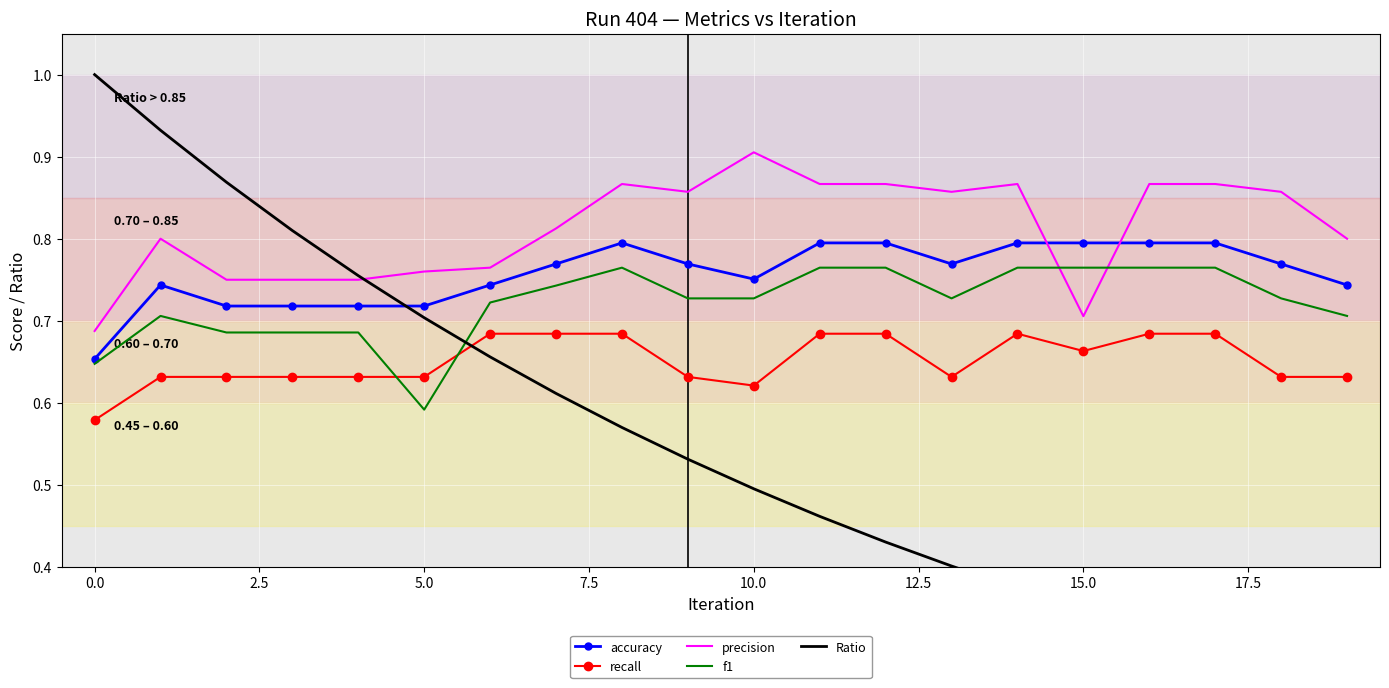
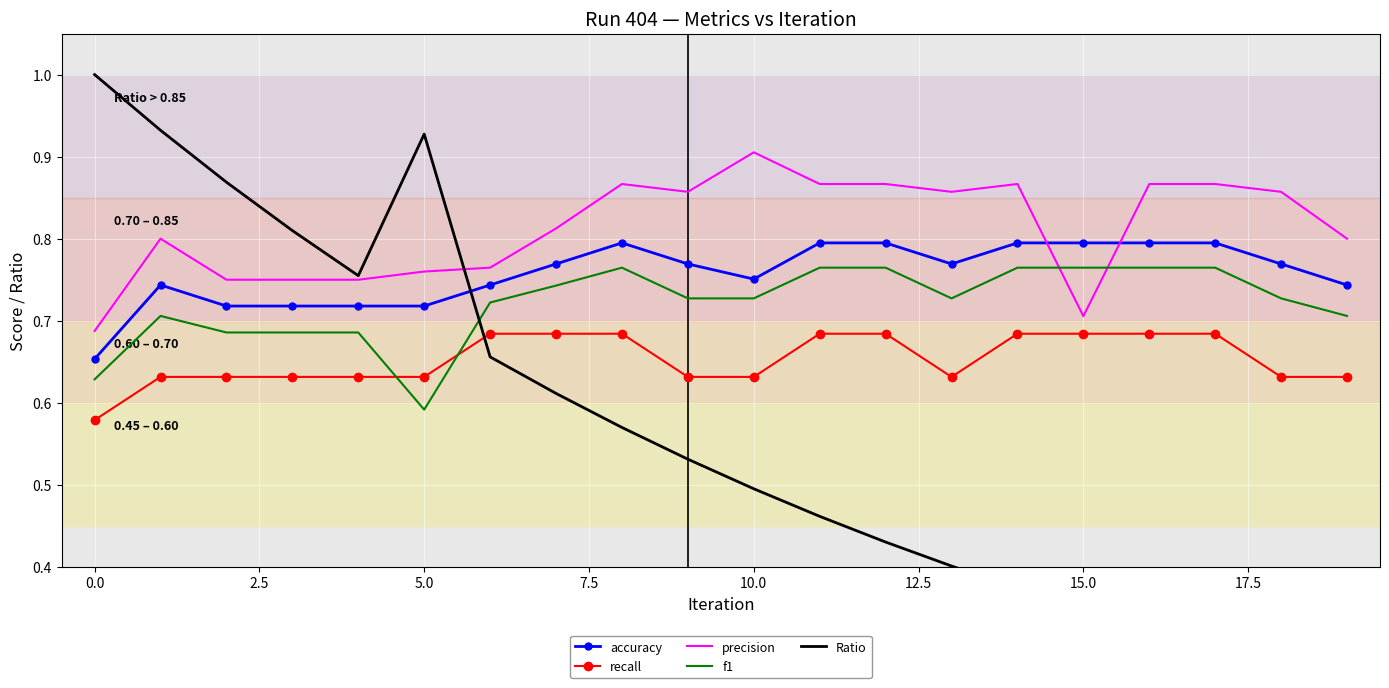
f1, 0.0: 0.65 -> 0.63
Ratio, 5.0: 0.70 -> 0.93
recall, 10.0: 0.62 -> 0.63
recall, 15.0: 0.66 -> 0.68
